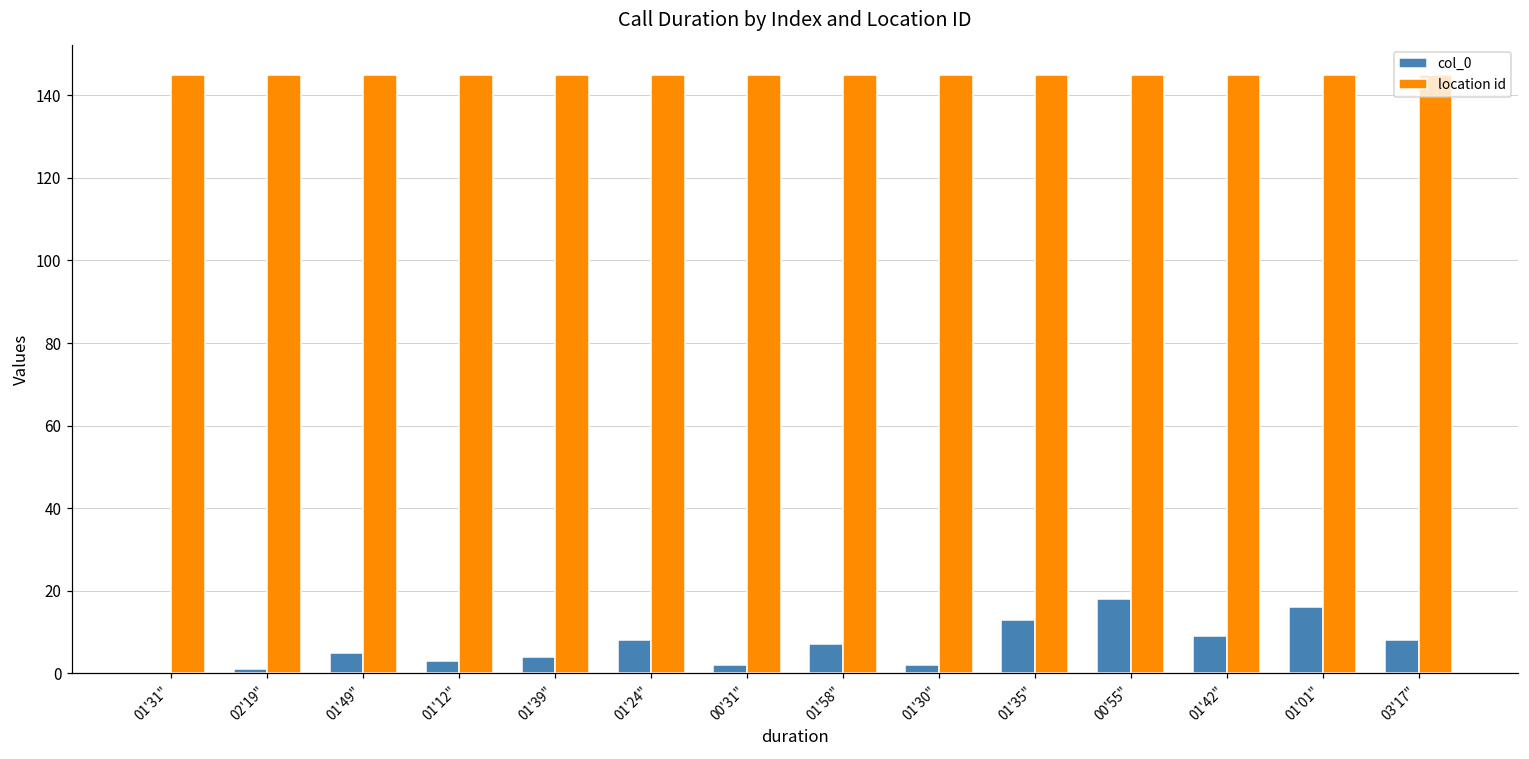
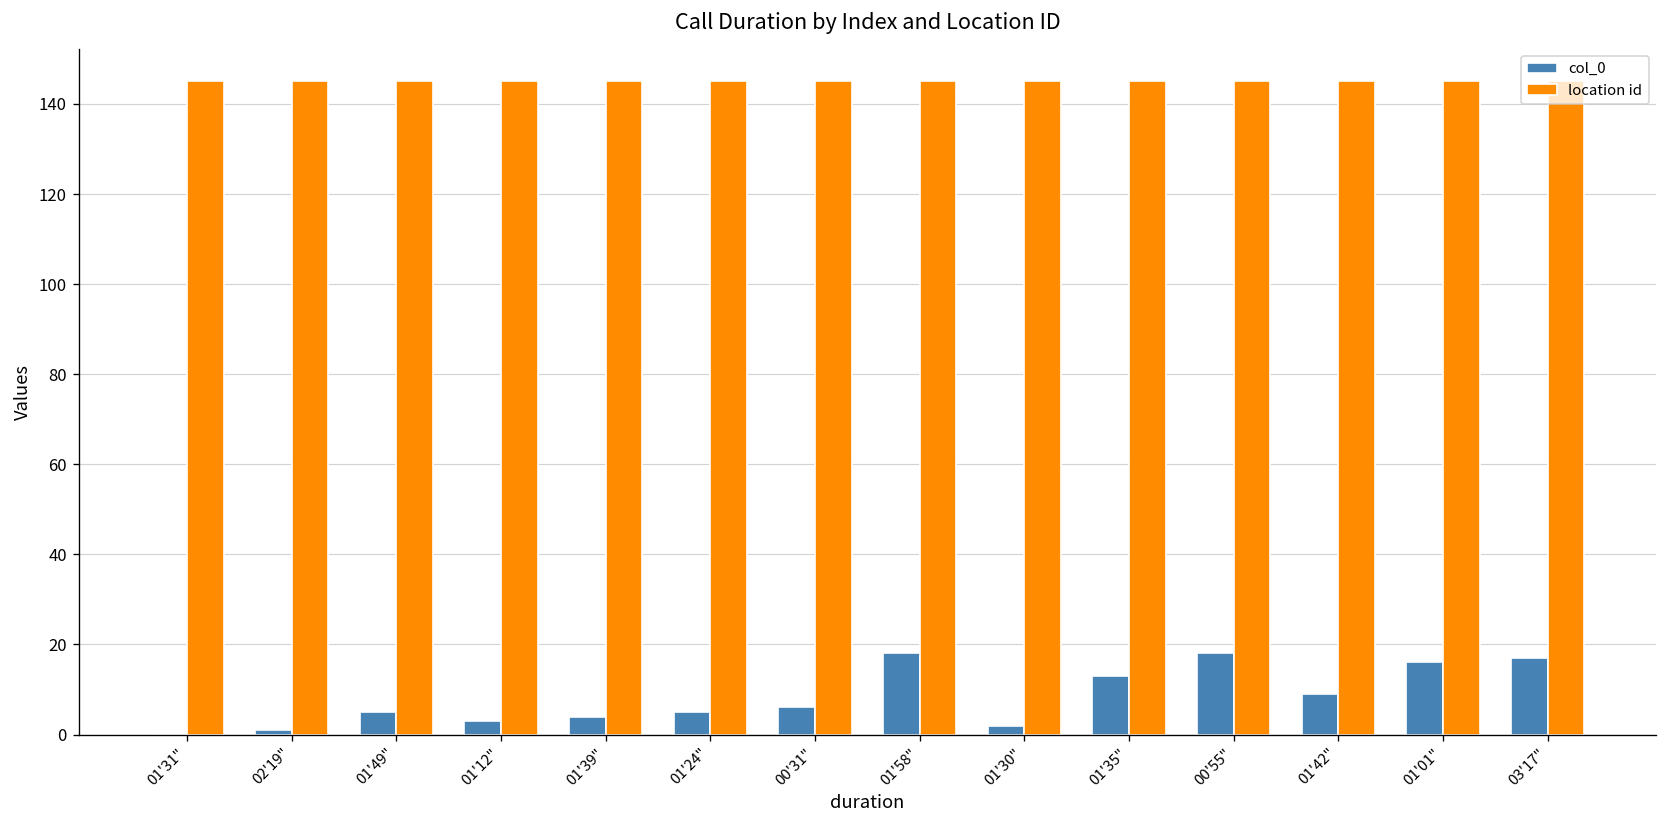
col_0, 01'24": 8 -> 5
col_0, 00'31": 2 -> 6
col_0, 01'58": 7 -> 18
col_0, 03'17": 8 -> 17
